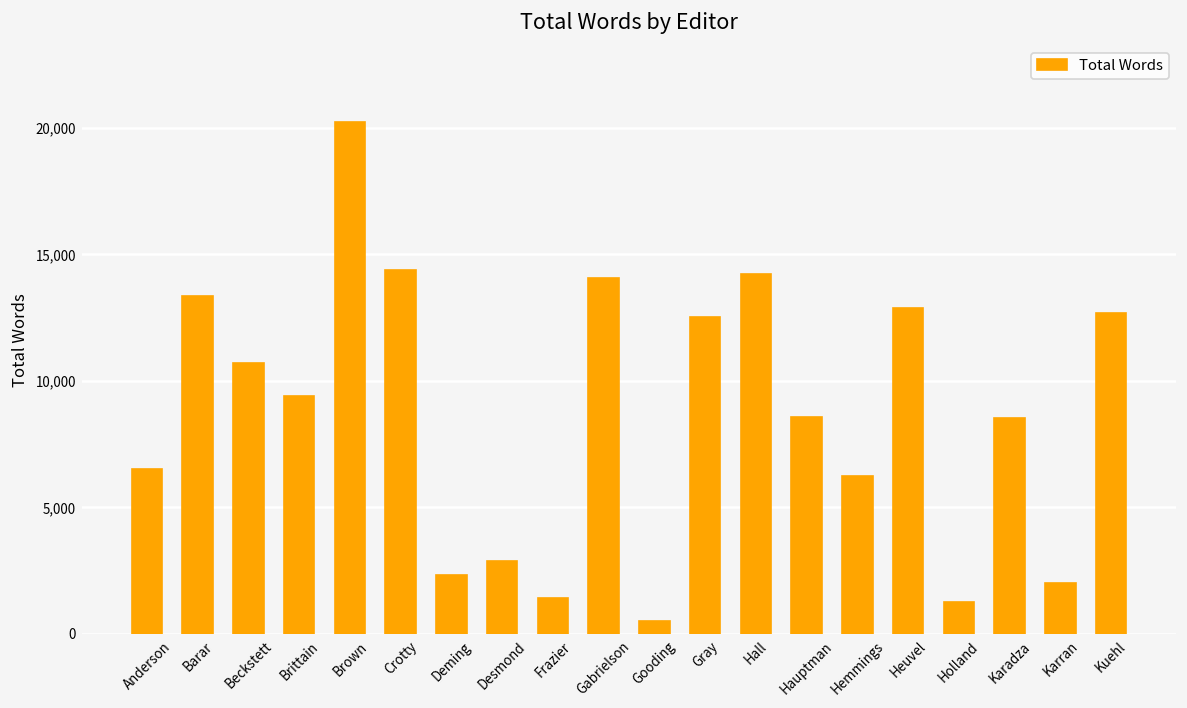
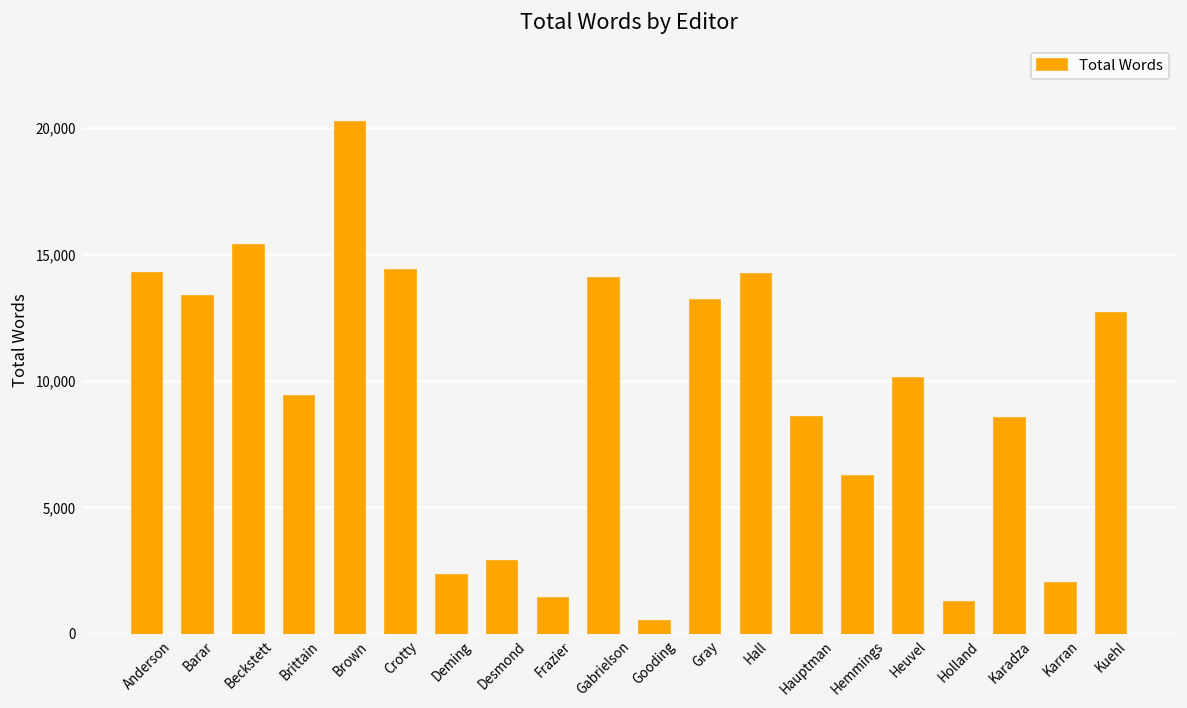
Anderson: 6,500 -> 14,300
Beckstett: 10,700 -> 15,400
Gray: 12,500 -> 13,200
Heuvel: 12,900 -> 10,100
